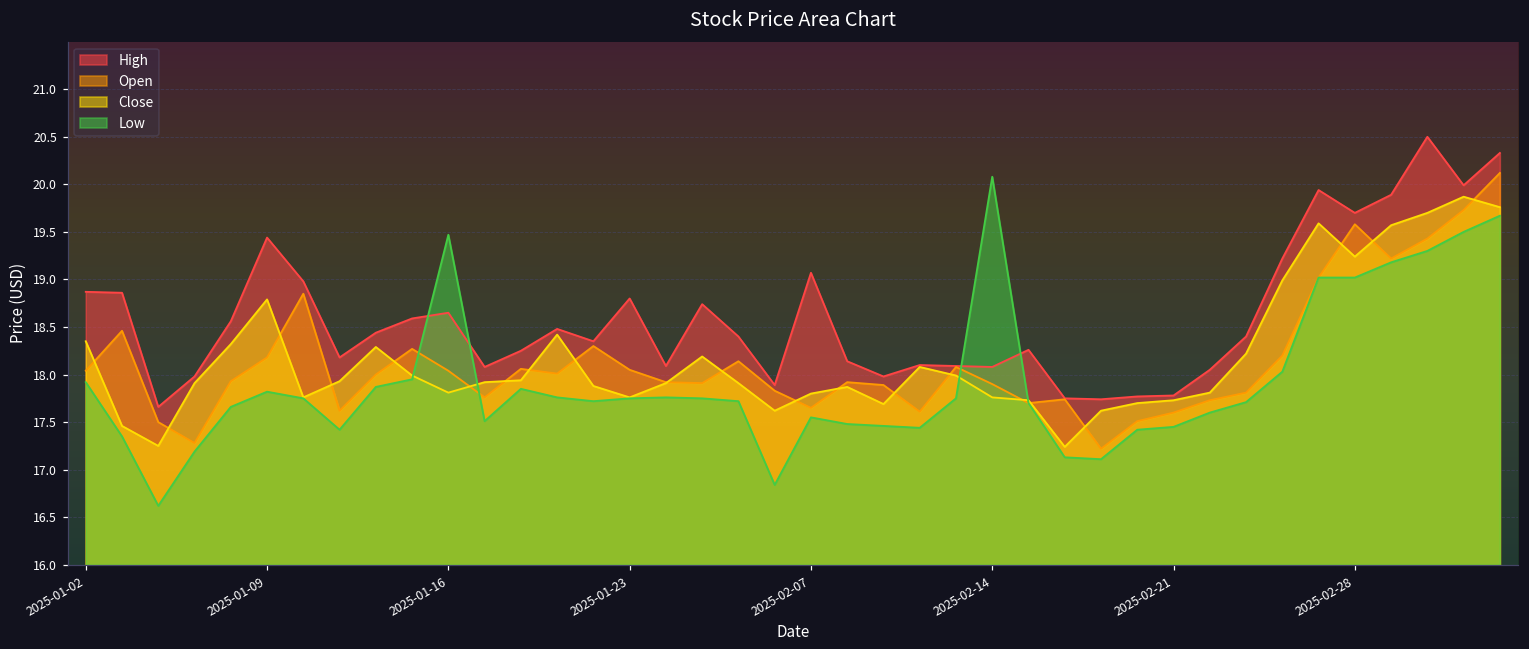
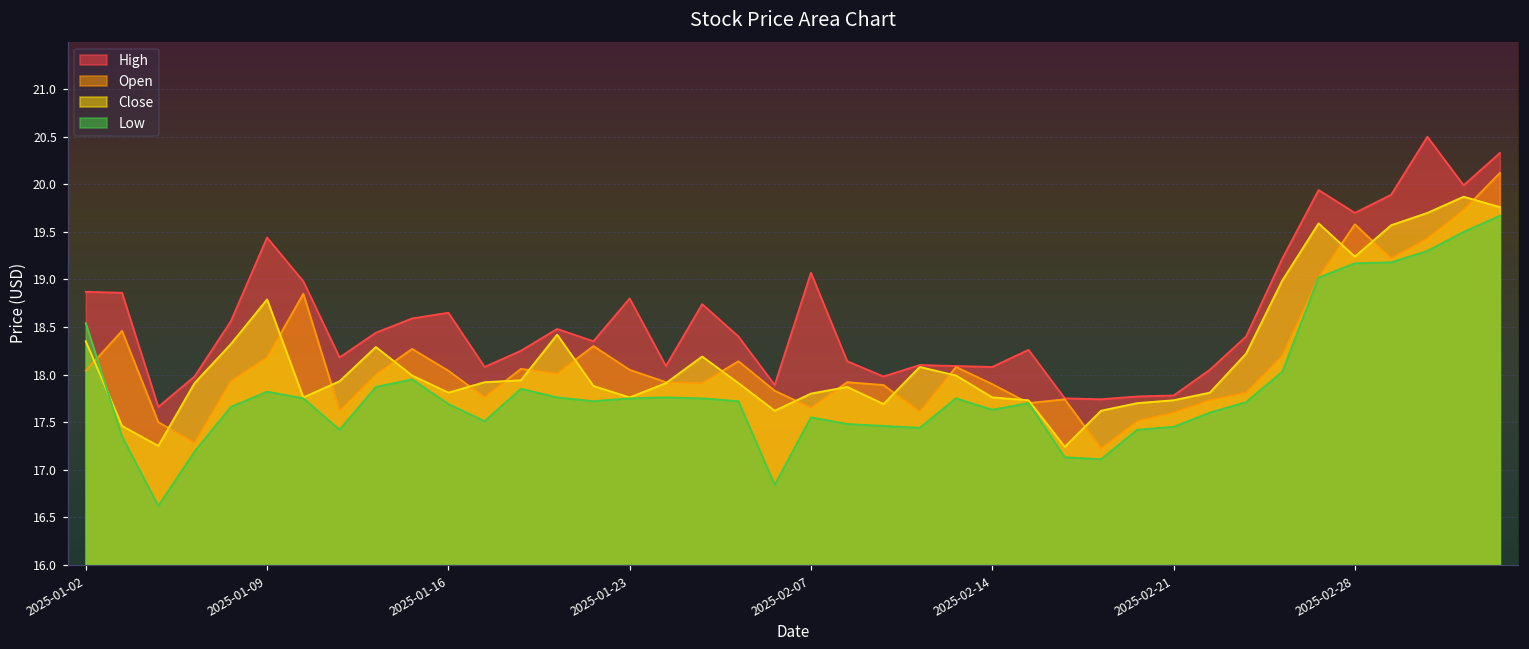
Low, 2025-01-02: 17.9 -> 18.5
Low, 2025-01-16: 19.5 -> 17.7
Low, 2025-02-14: 20.1 -> 17.6
Low, 2025-02-28: 19.0 -> 19.2
